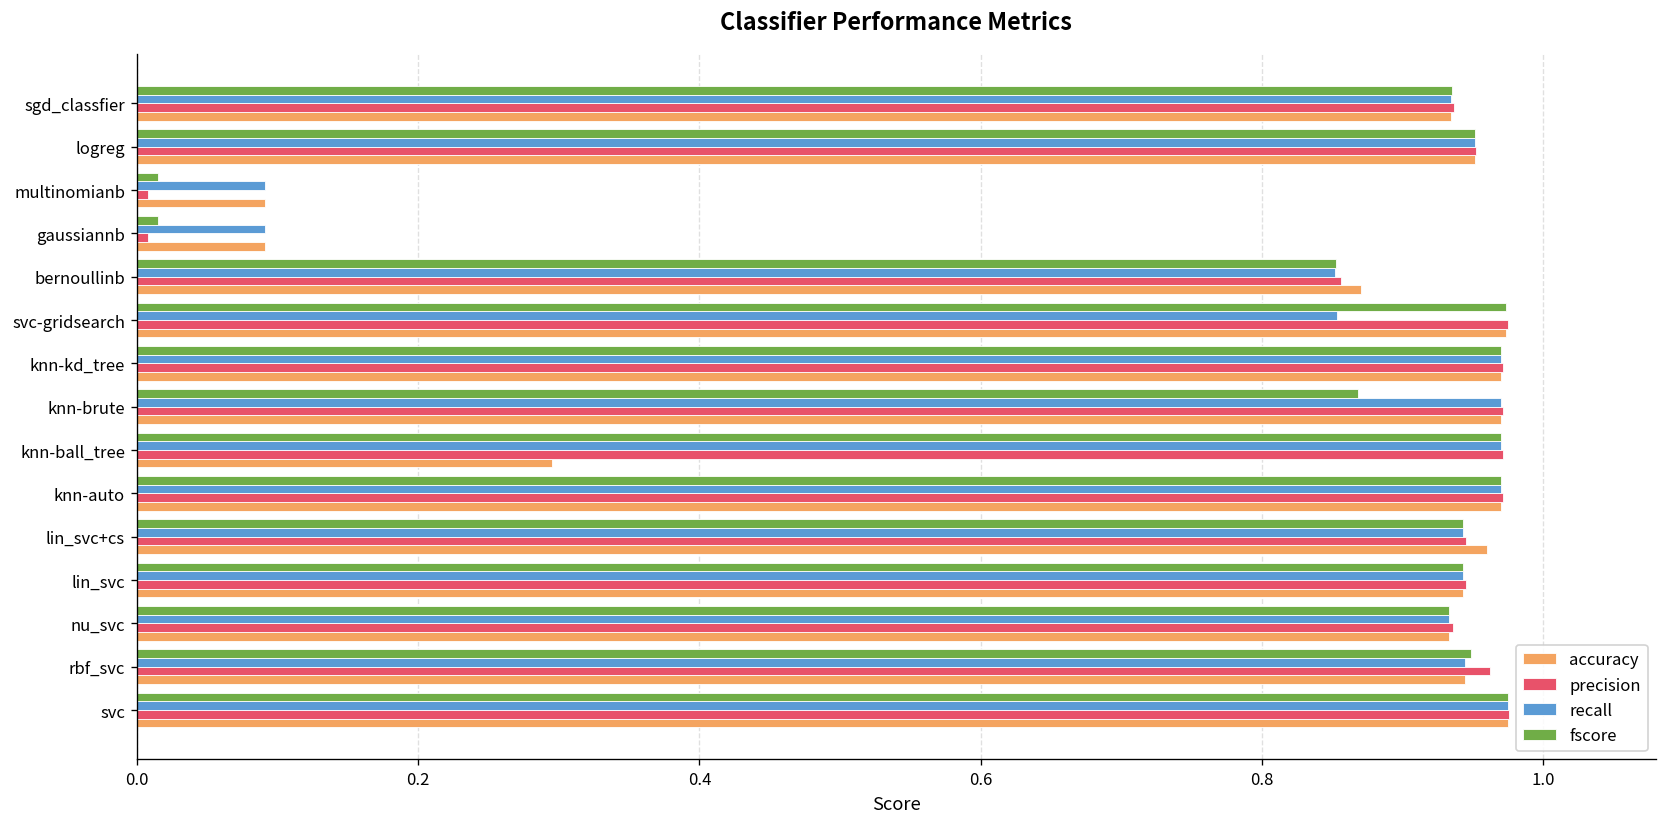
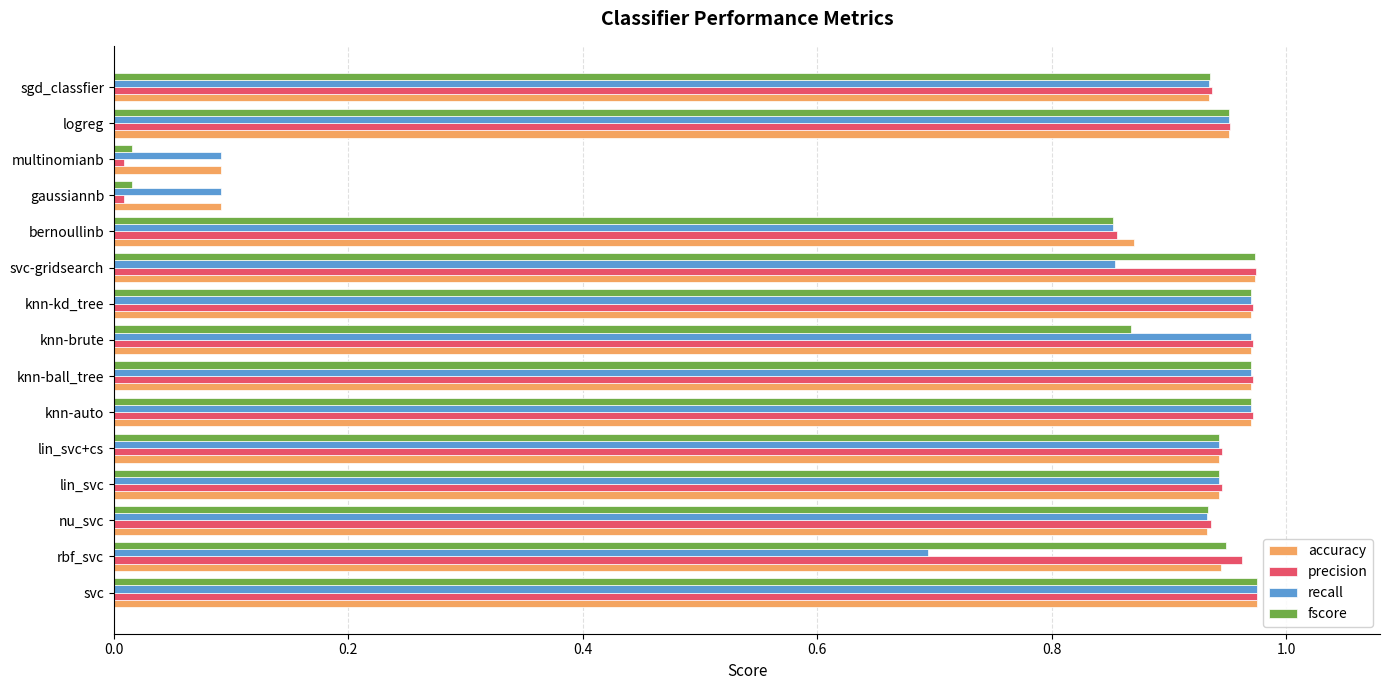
accuracy, knn-ball_tree: 0.295 -> 0.970
accuracy, lin_svc+cs: 0.960 -> 0.943
recall, rbf_svc: 0.944 -> 0.695
